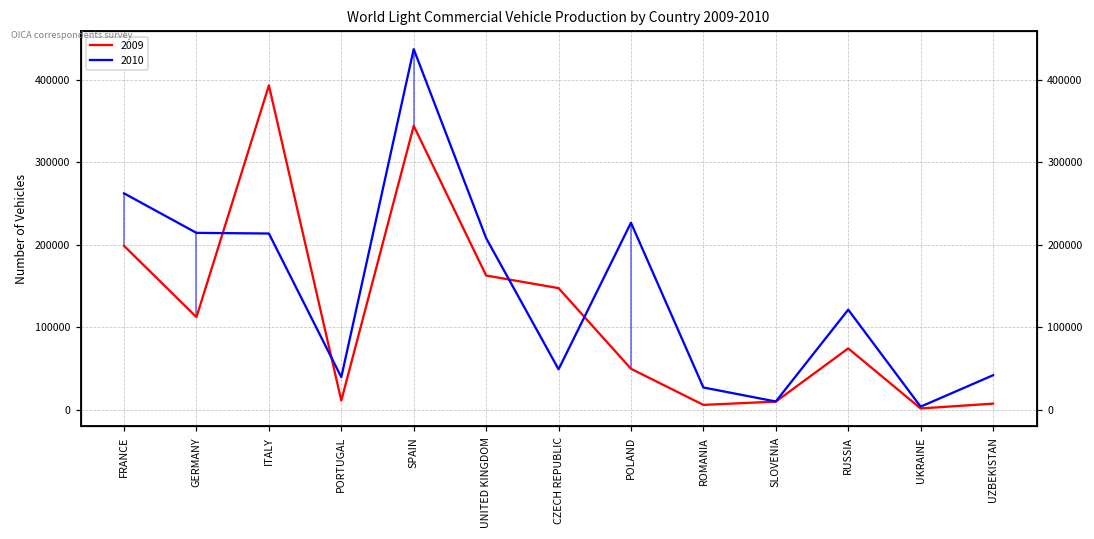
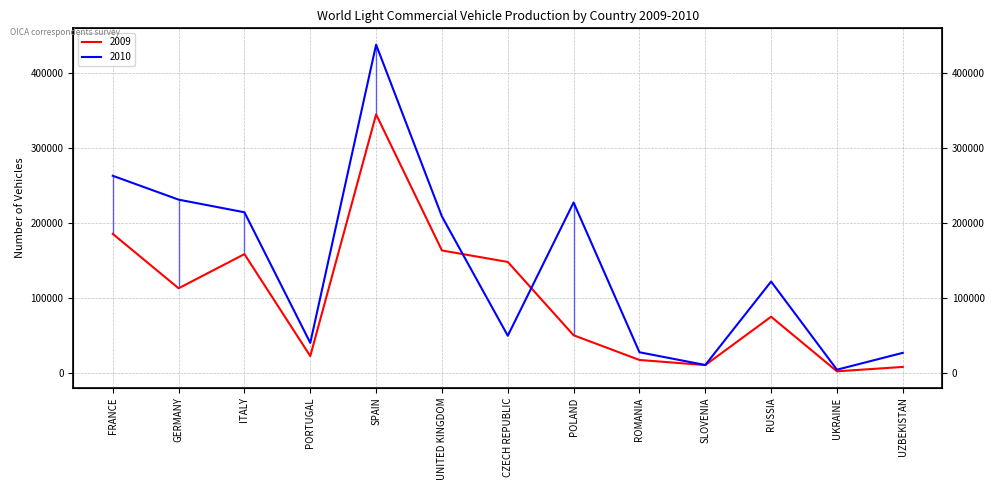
2009, FRANCE: 200000 -> 190000
2010, GERMANY: 210000 -> 230000
2009, ITALY: 390000 -> 160000
2009, PORTUGAL: 10000 -> 20000
2009, ROMANIA: 10000 -> 20000
2010, UZBEKISTAN: 40000 -> 30000
